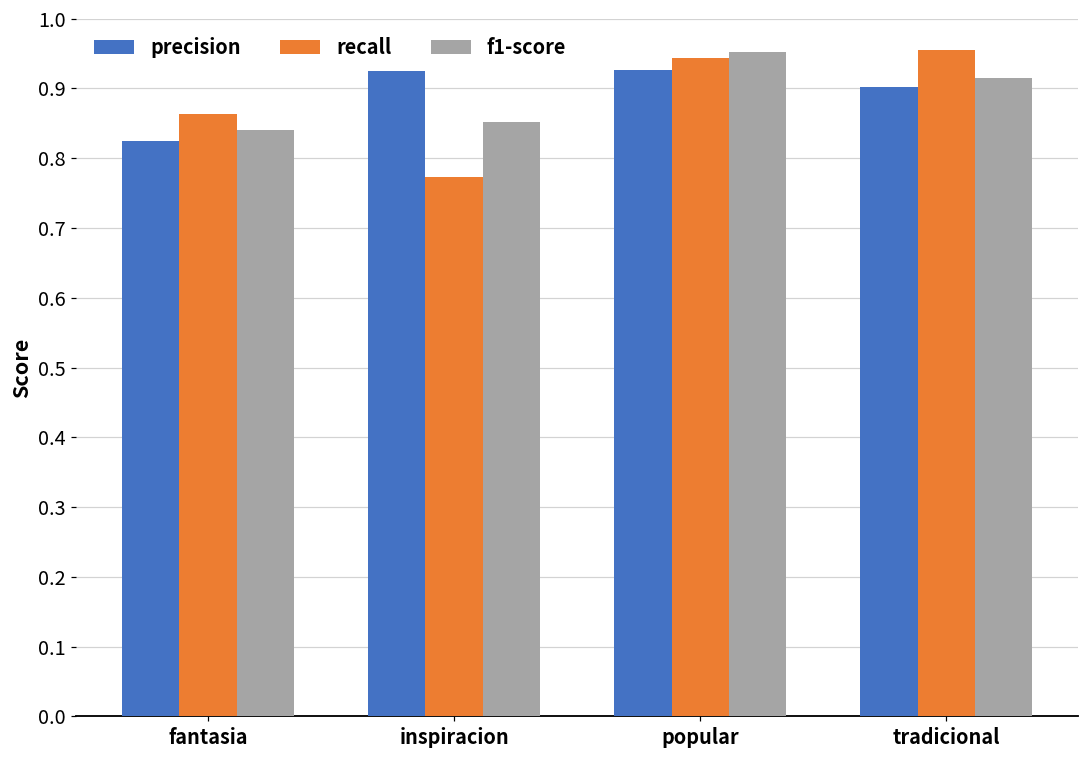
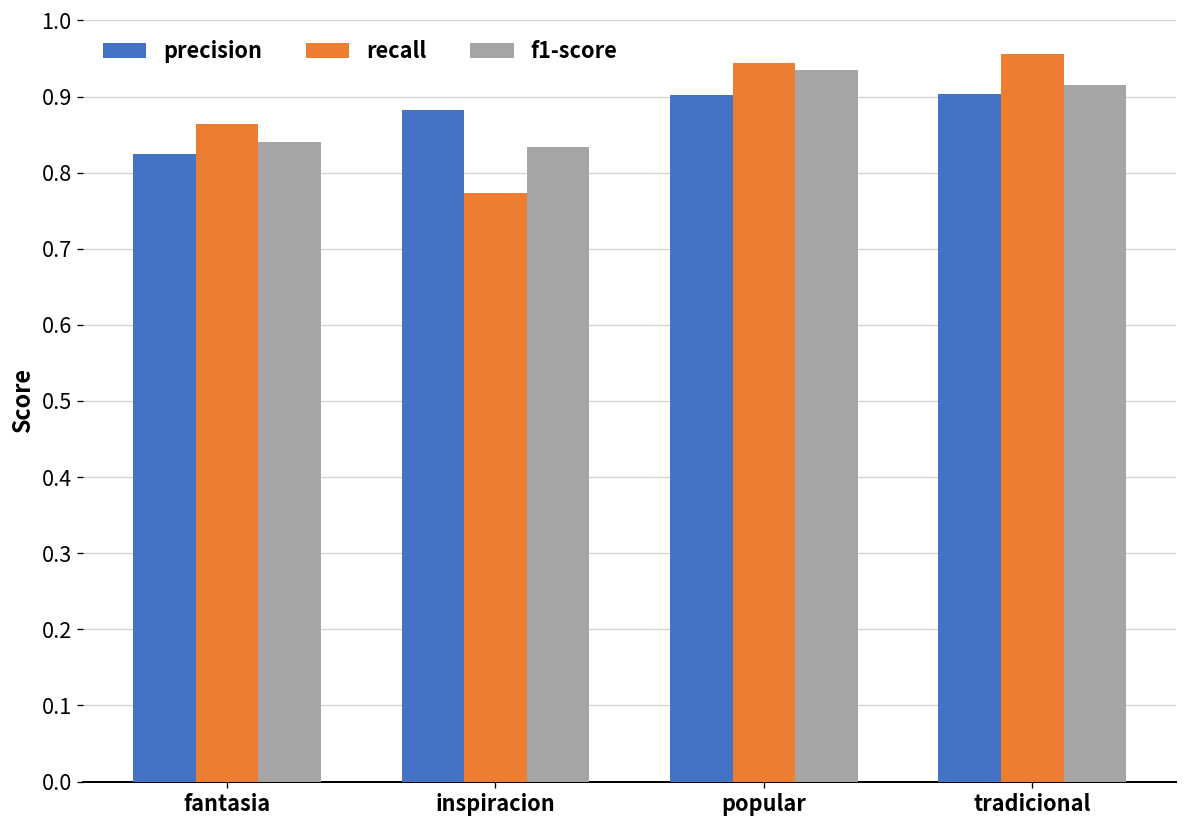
precision, inspiracion: 0.92 -> 0.88
f1-score, inspiracion: 0.85 -> 0.83
precision, popular: 0.93 -> 0.90
f1-score, popular: 0.95 -> 0.94
